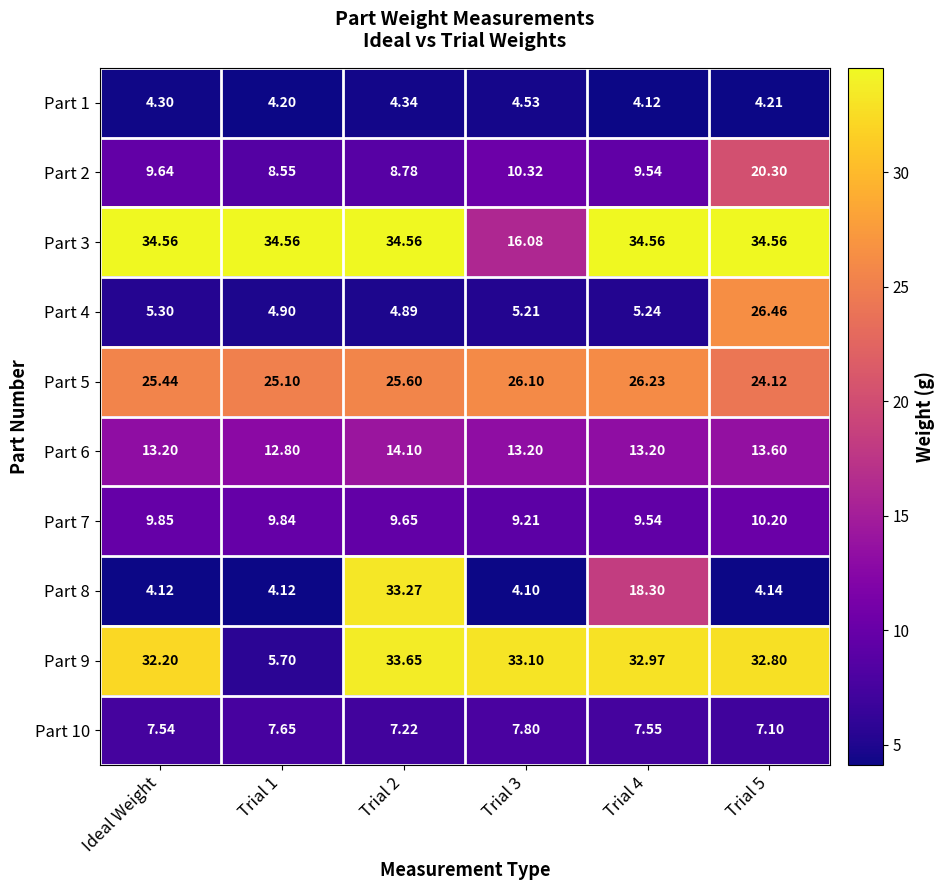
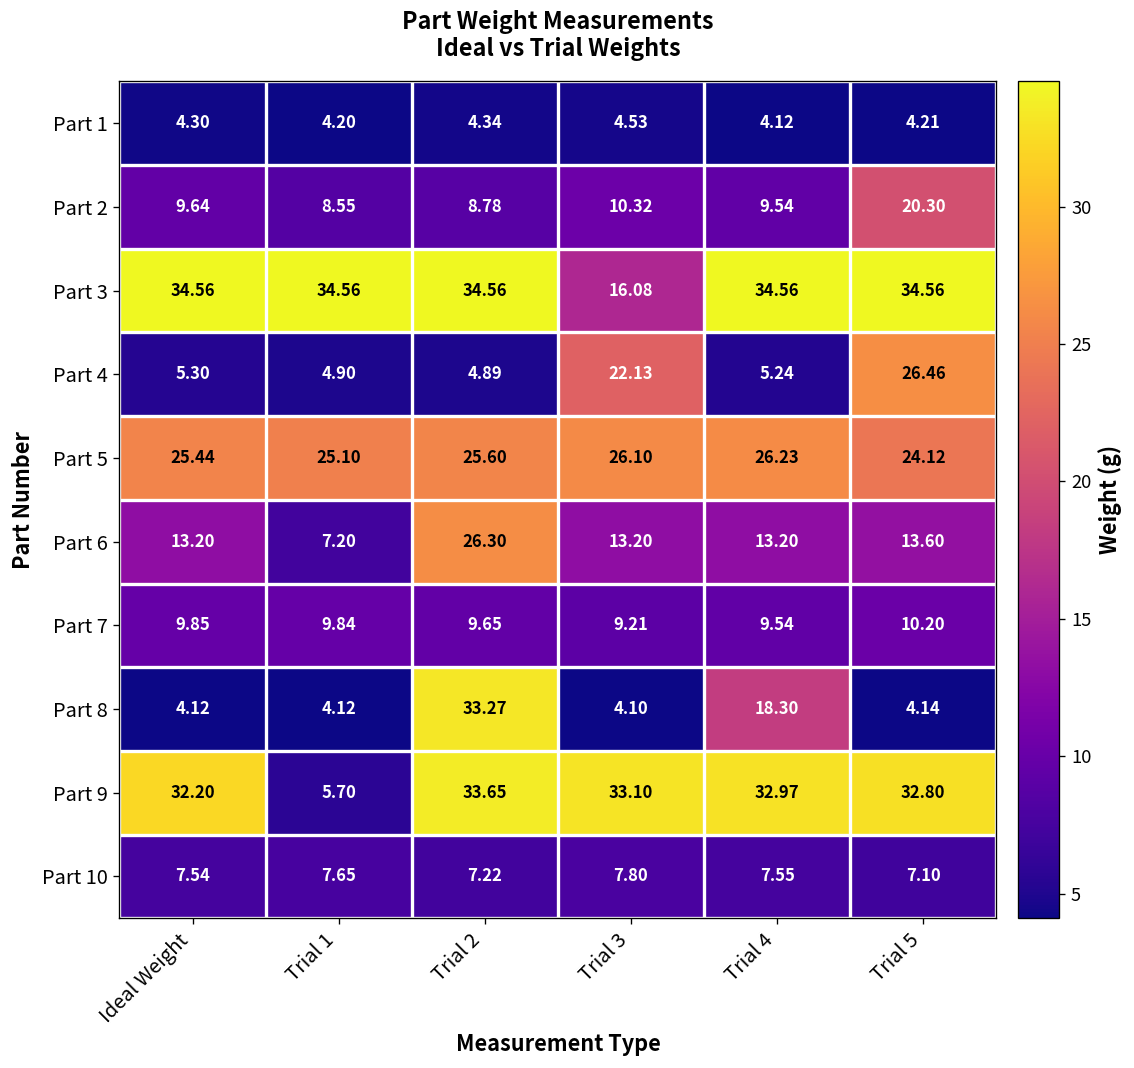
Part 4, Trial 3: 5.21 -> 22.13
Part 6, Trial 1: 12.80 -> 7.20
Part 6, Trial 2: 14.10 -> 26.30
